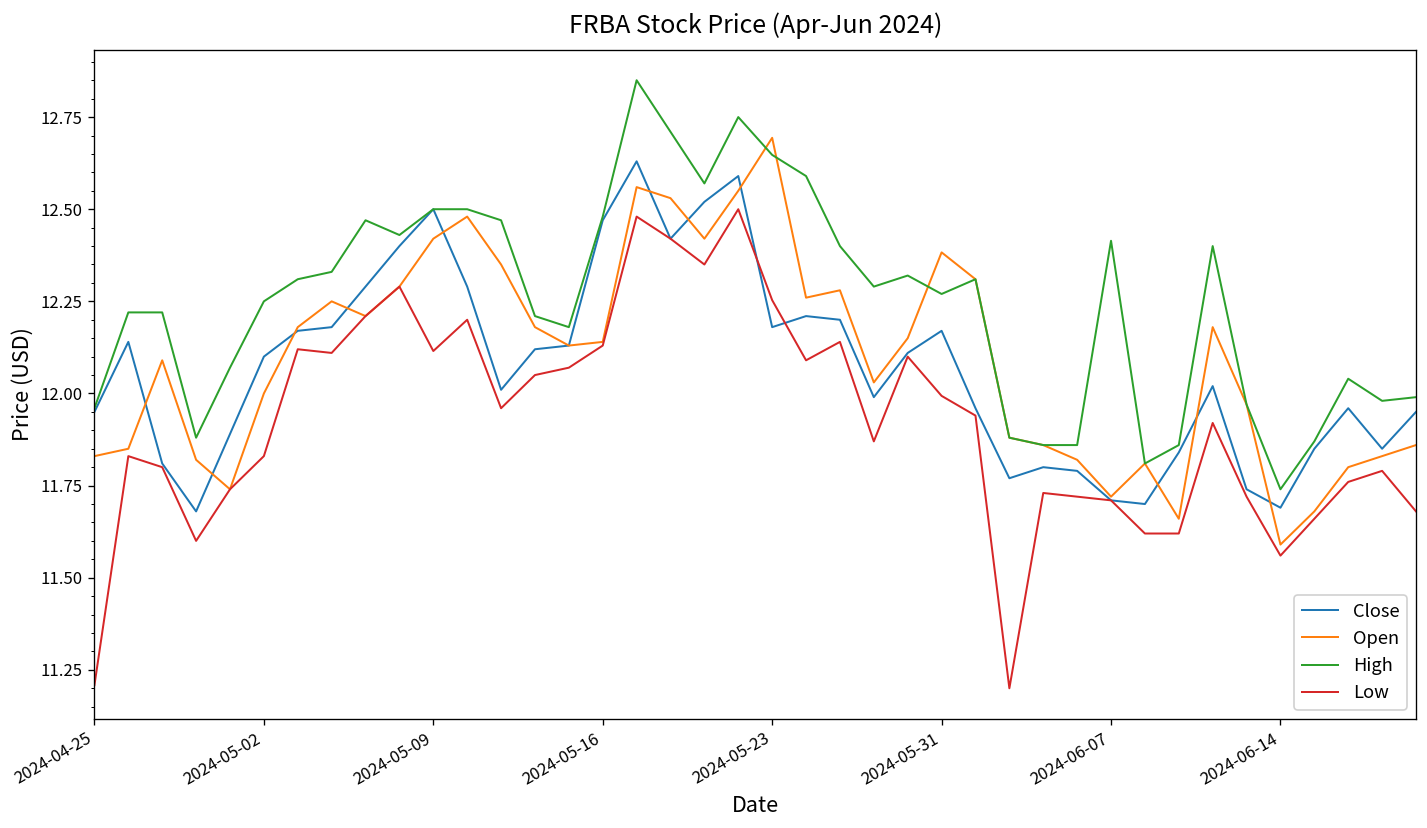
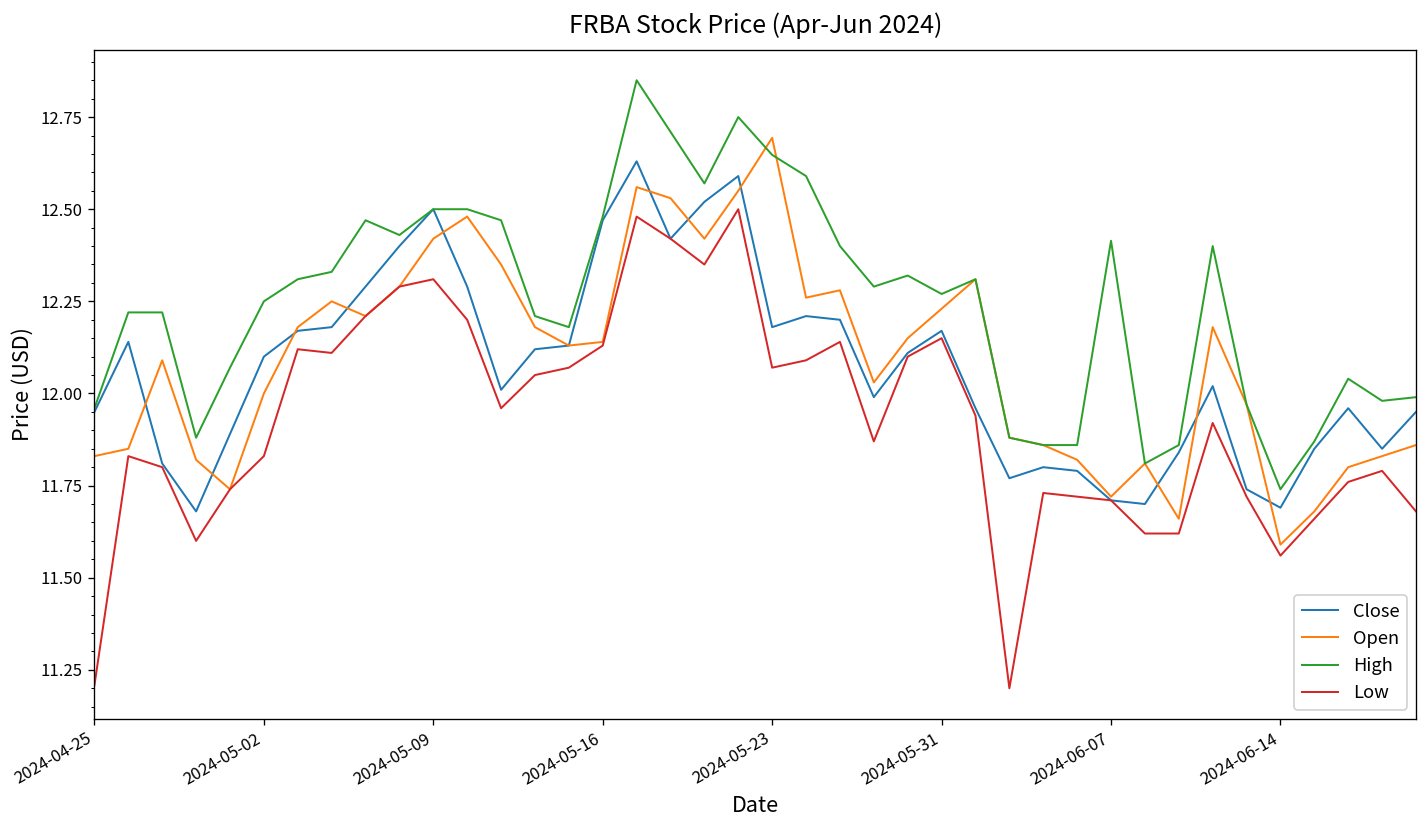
Low, 2024-05-09: 12.12 -> 12.31
Low, 2024-05-23: 12.25 -> 12.07
Open, 2024-05-31: 12.38 -> 12.23
Low, 2024-05-31: 11.99 -> 12.15
